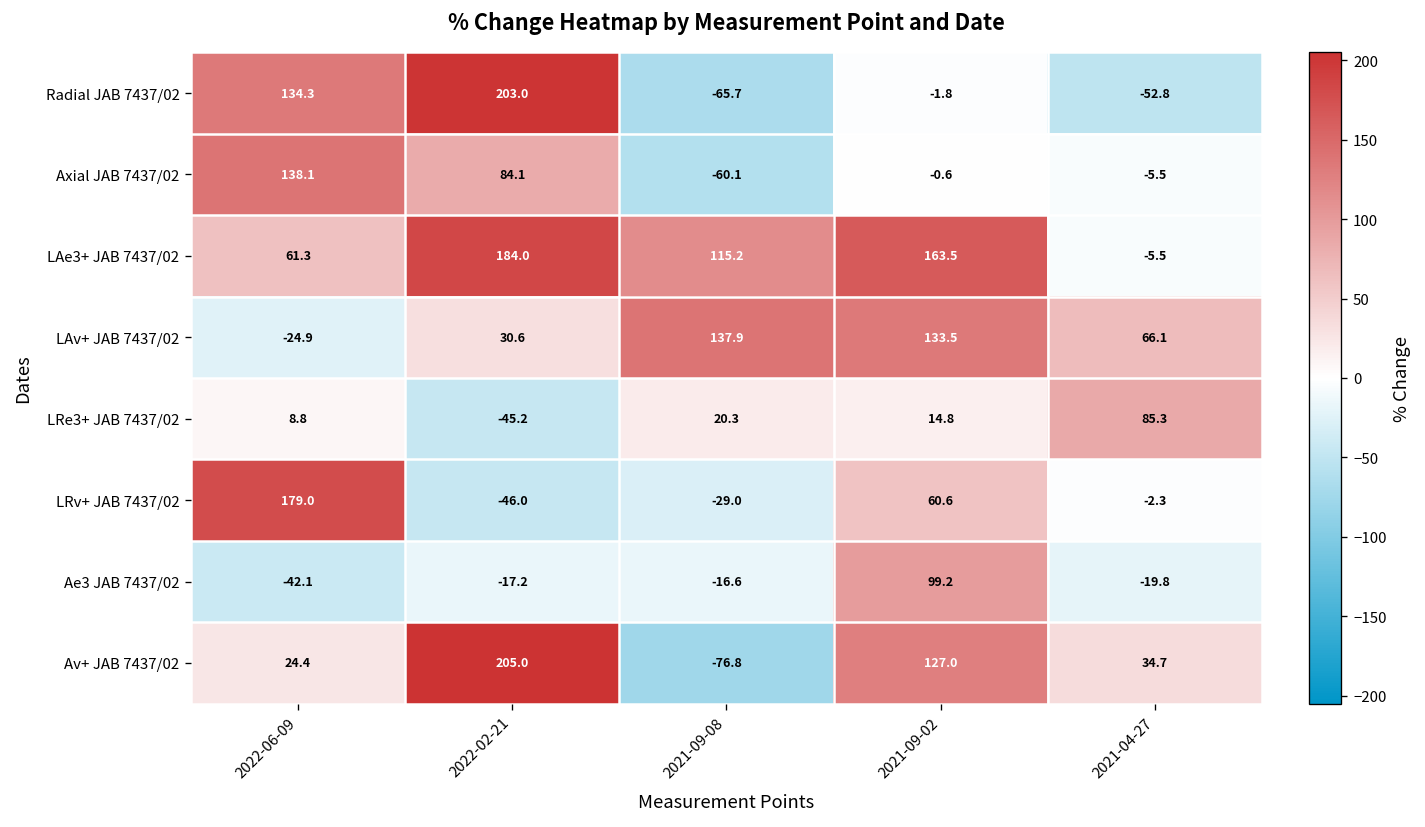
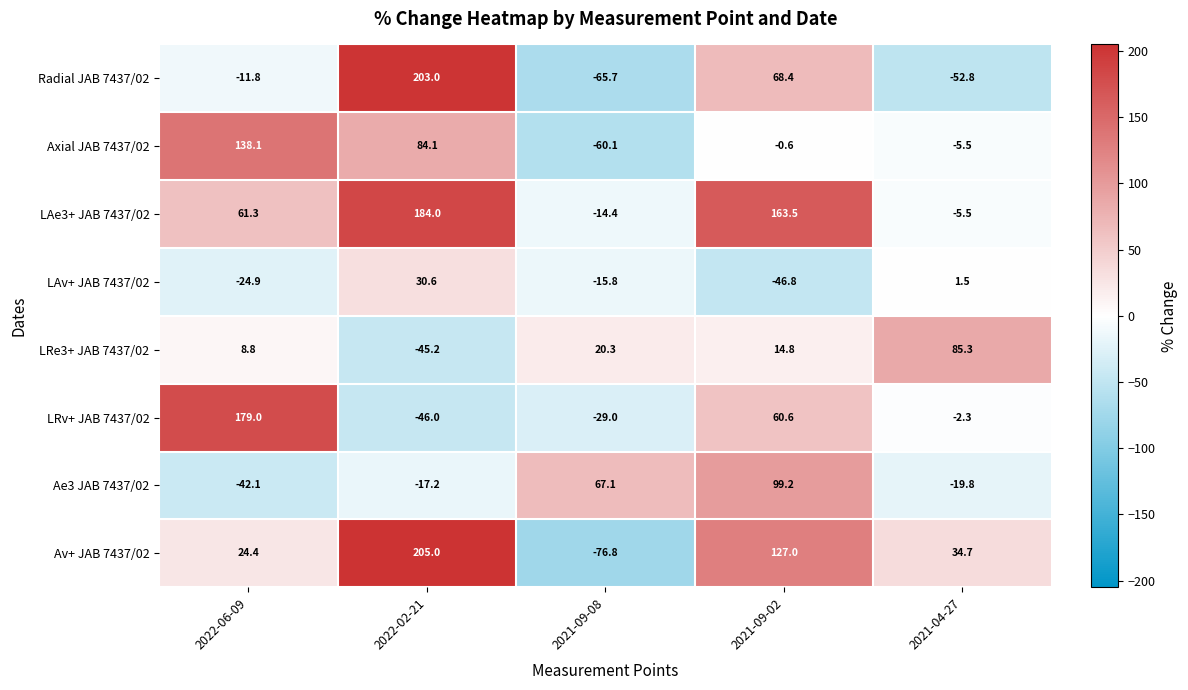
Radial JAB 7437/02, 2022-06-09: 134.3 -> -11.8
Radial JAB 7437/02, 2021-09-02: -1.8 -> 68.4
LAe3+ JAB 7437/02, 2021-09-08: 115.2 -> -14.4
LAv+ JAB 7437/02, 2021-09-08: 137.9 -> -15.8
LAv+ JAB 7437/02, 2021-09-02: 133.5 -> -46.8
LAv+ JAB 7437/02, 2021-04-27: 66.1 -> 1.5
Ae3 JAB 7437/02, 2021-09-08: -16.6 -> 67.1
